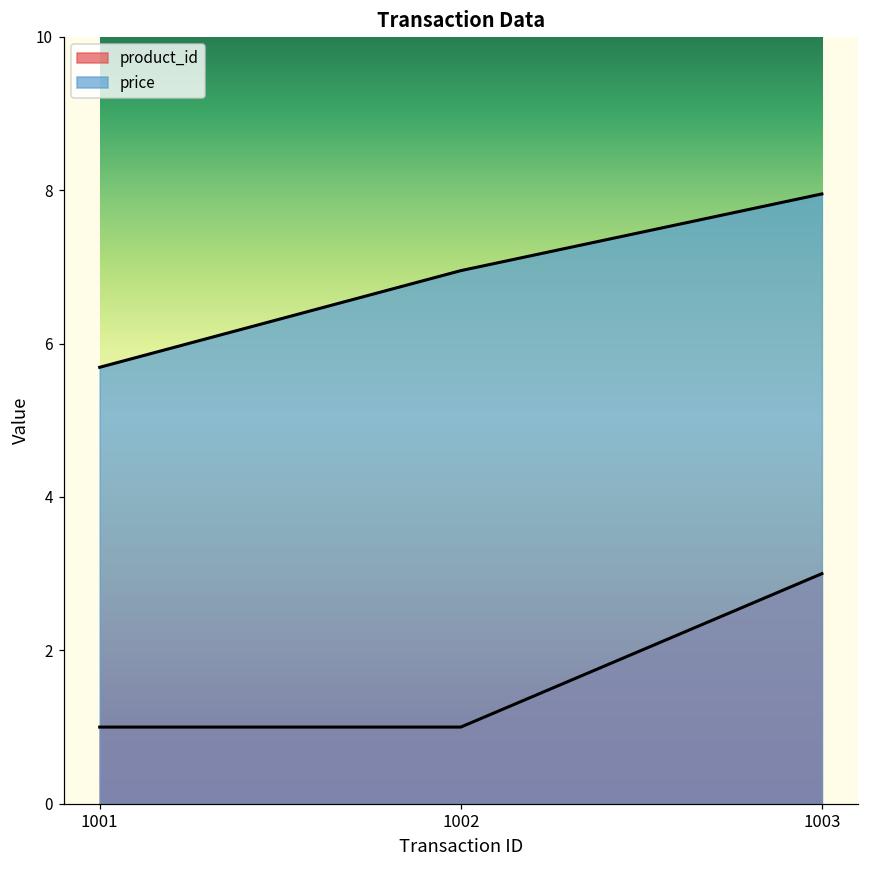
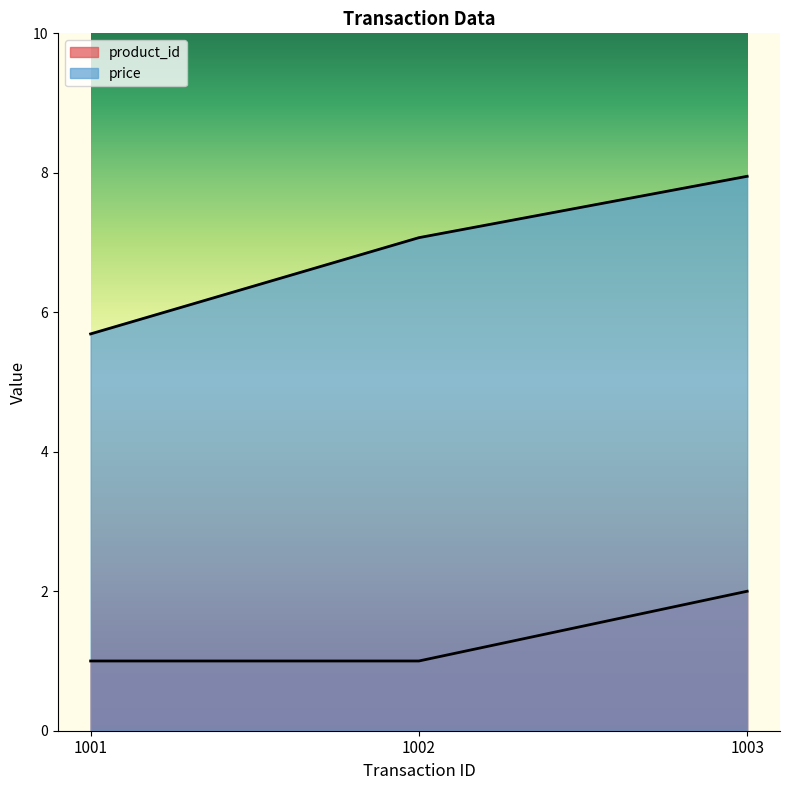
price, 1002: 7.0 -> 7.1
product_id, 1003: 3 -> 2
